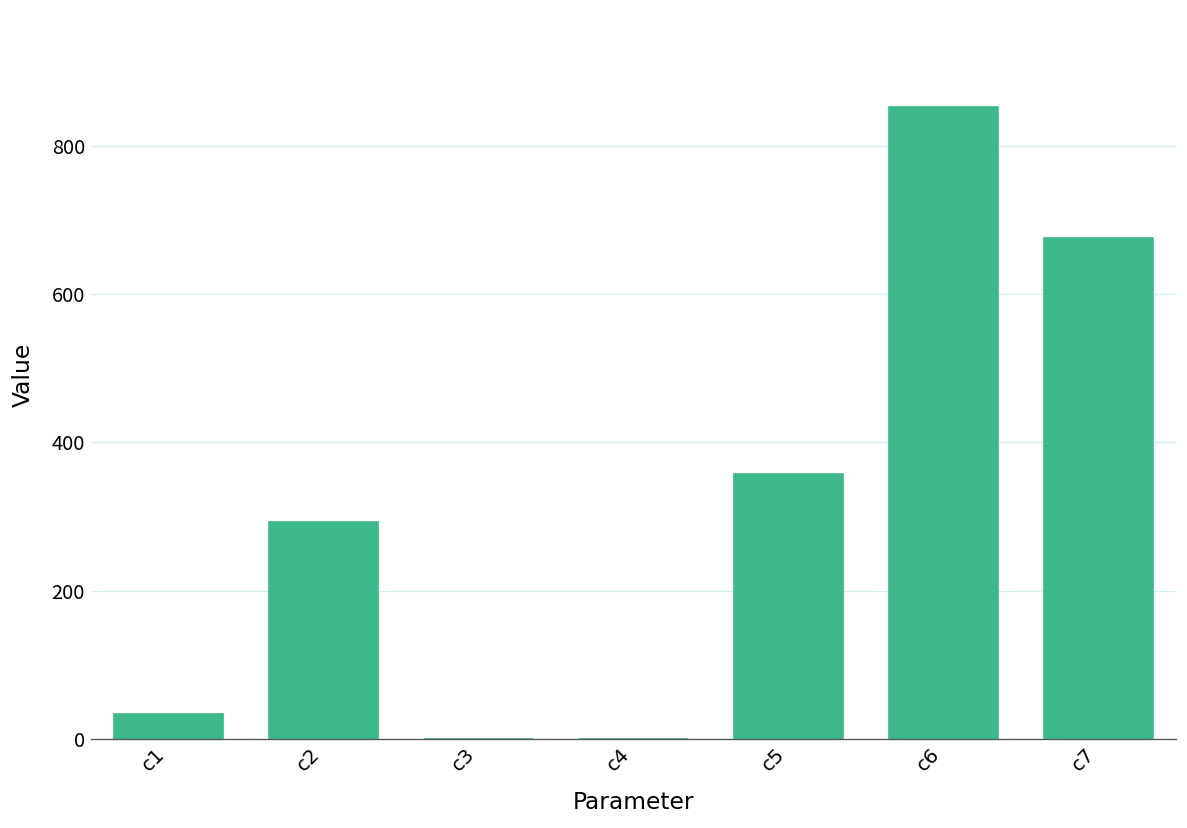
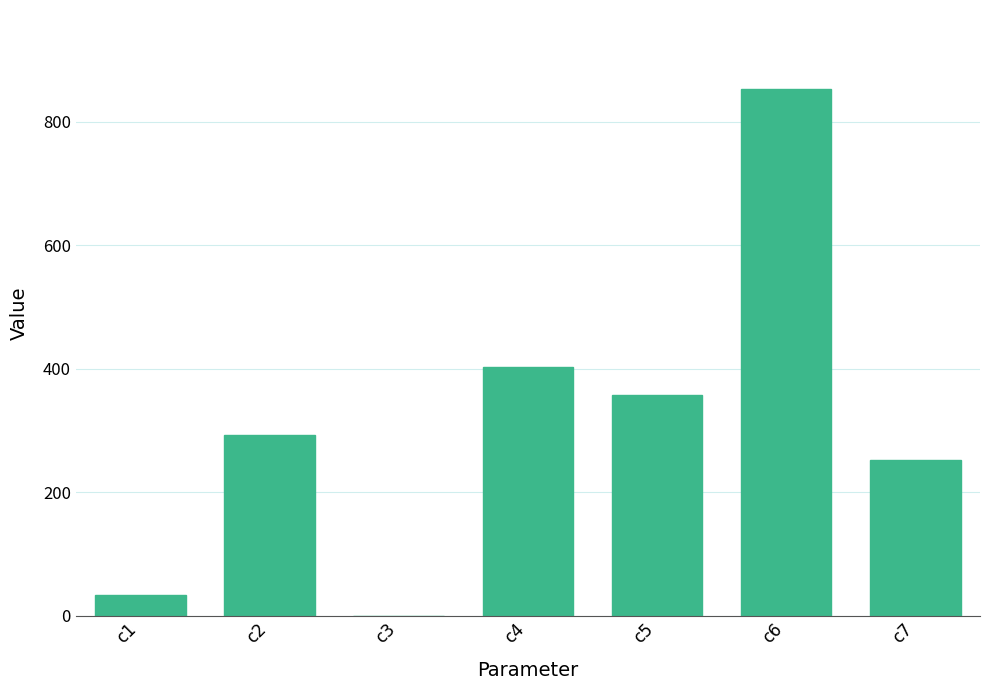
c4: 0 -> 400
c7: 680 -> 250
